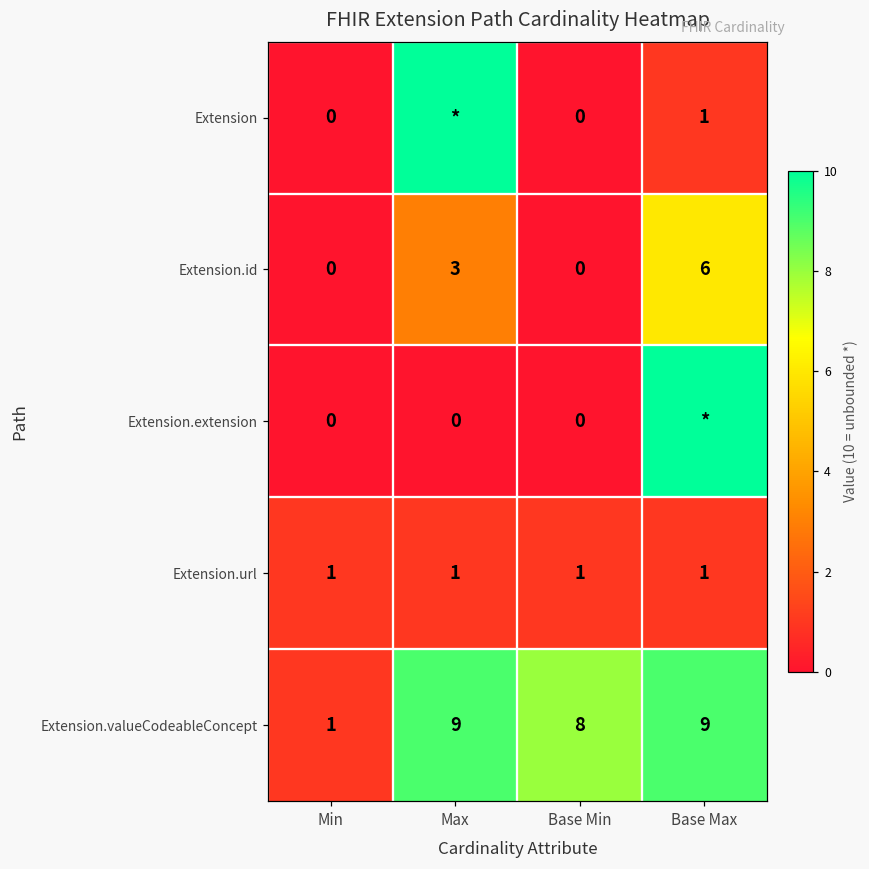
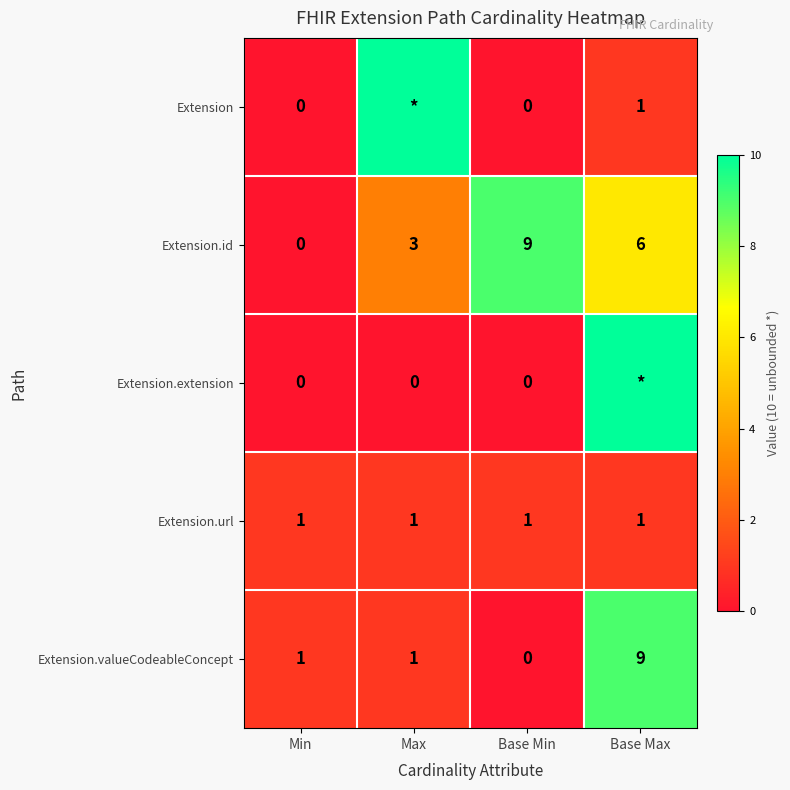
Extension.id, Base Min: 0 -> 9
Extension.valueCodeableConcept, Max: 9 -> 1
Extension.valueCodeableConcept, Base Min: 8 -> 0
